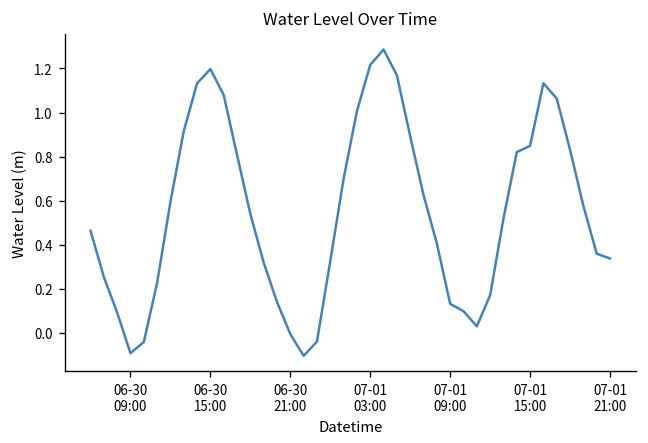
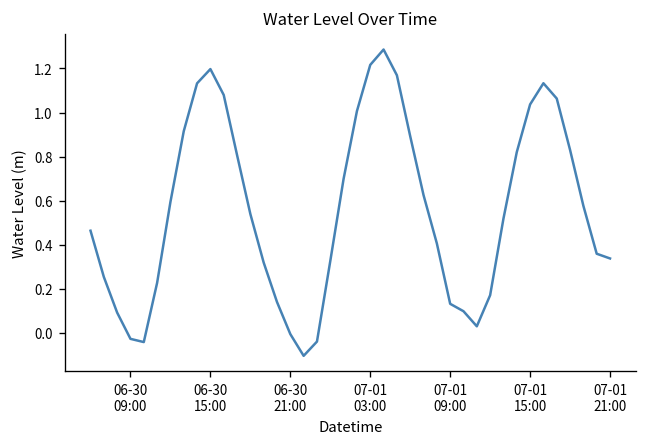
06-30 09:00: -0.09 -> -0.03
07-01 15:00: 0.85 -> 1.04
